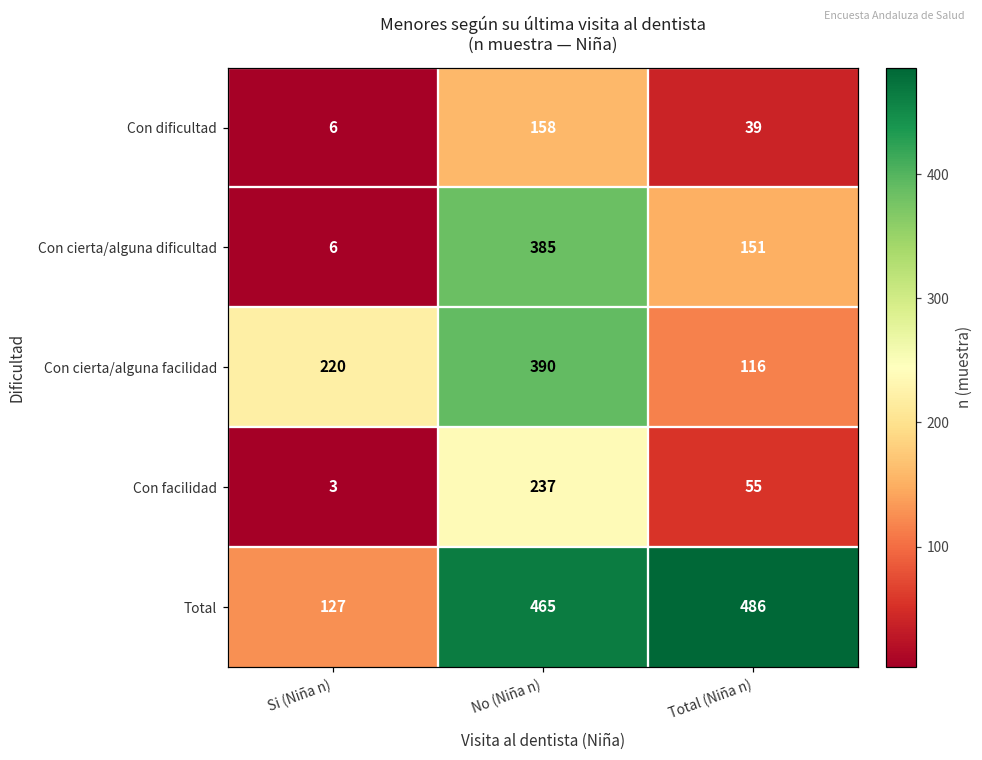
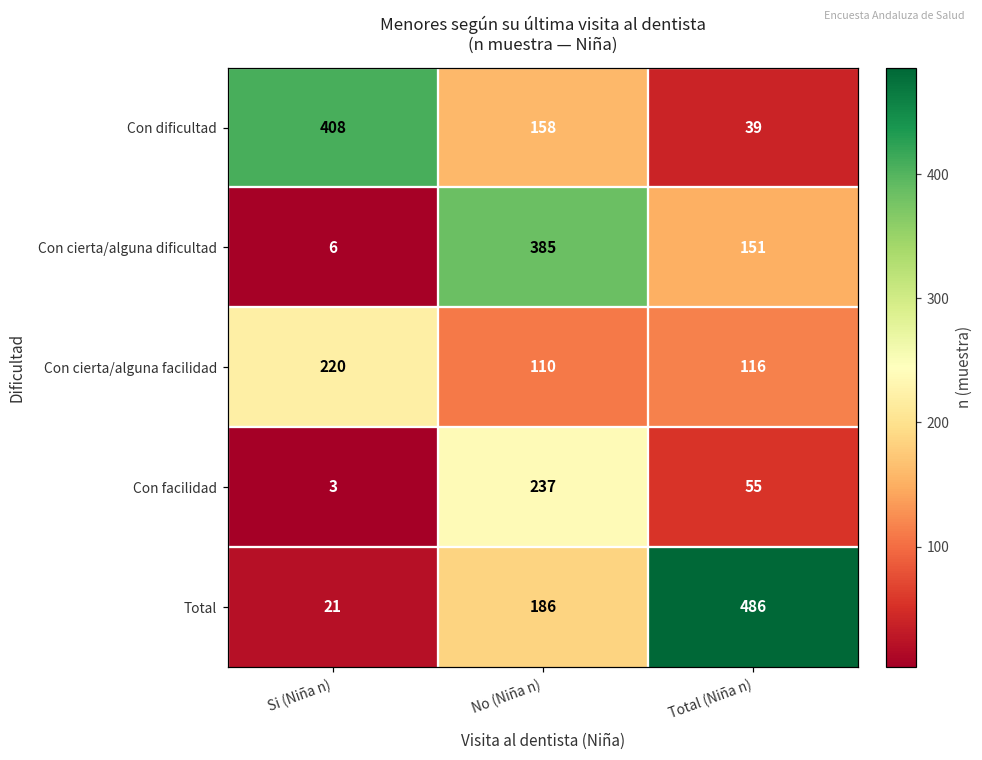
Con dificultad, Si (Niña n): 6 -> 408
Con cierta/alguna facilidad, No (Niña n): 390 -> 110
Total, Si (Niña n): 127 -> 21
Total, No (Niña n): 465 -> 186
